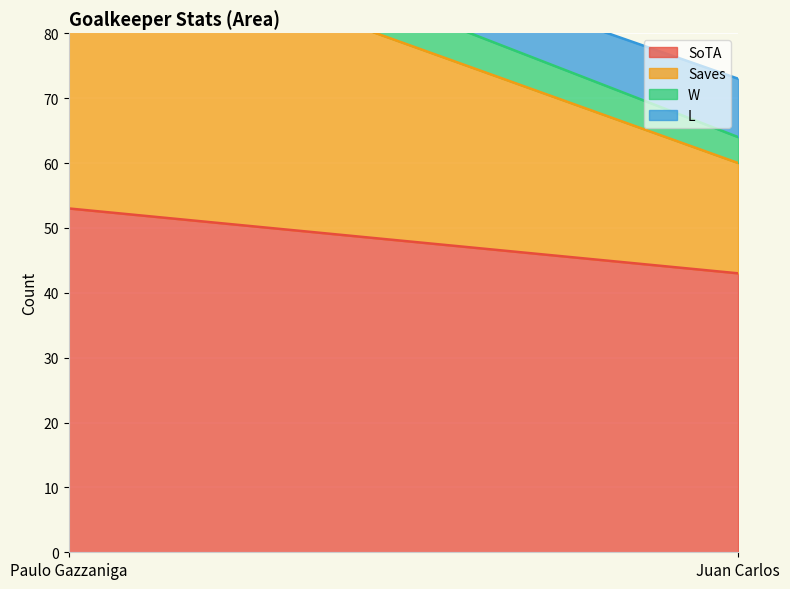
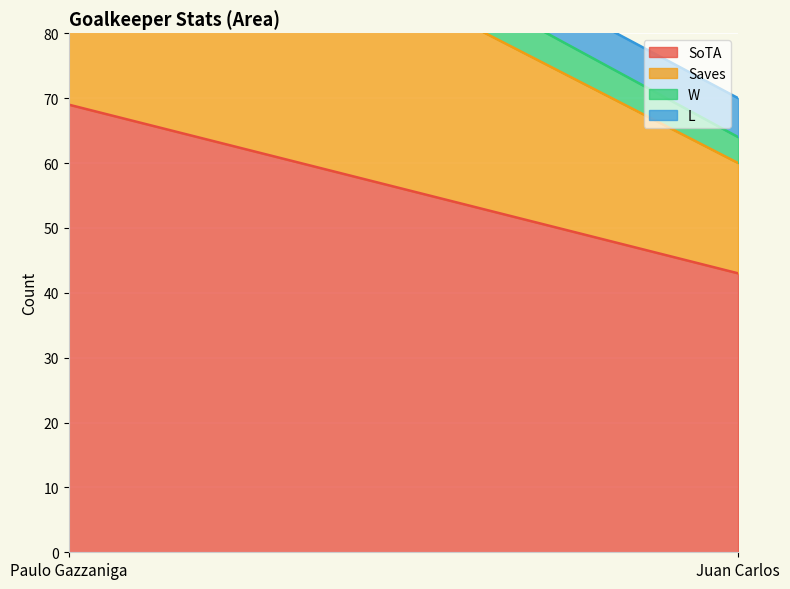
SoTA, Paulo Gazzaniga: 53 -> 69
L, Juan Carlos: 9 -> 6
